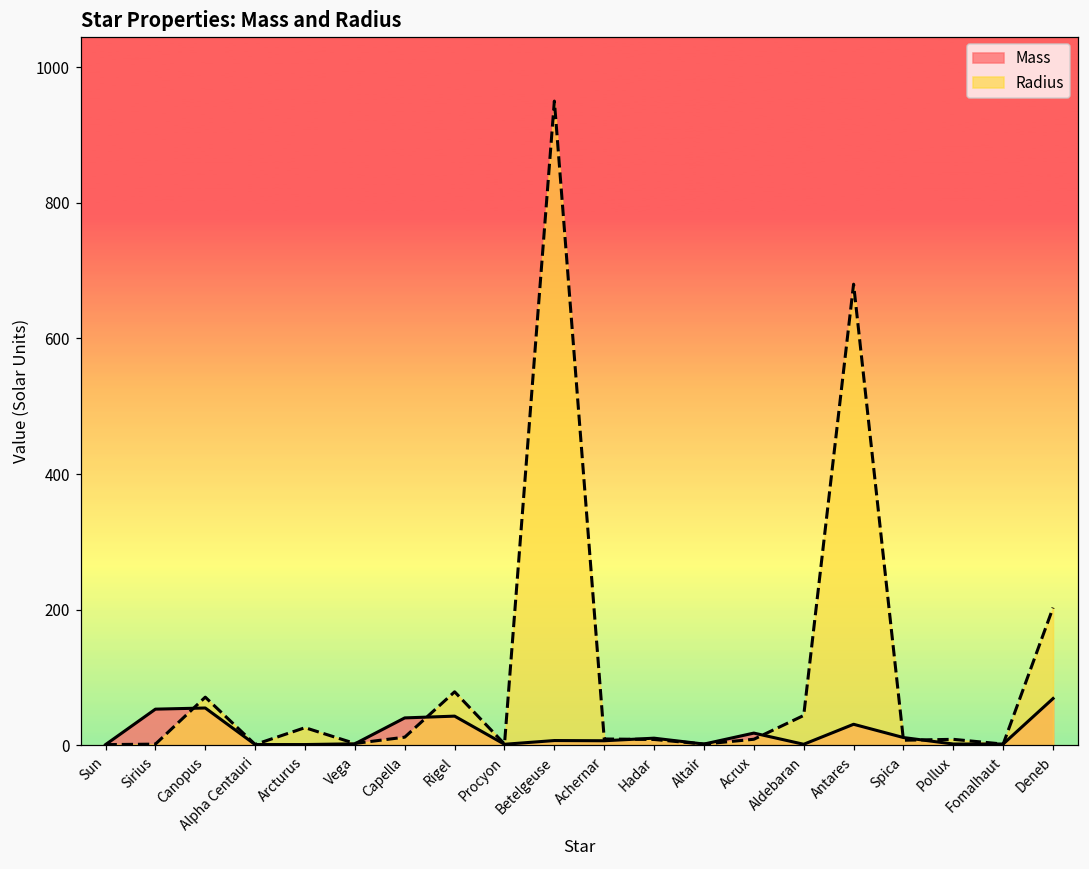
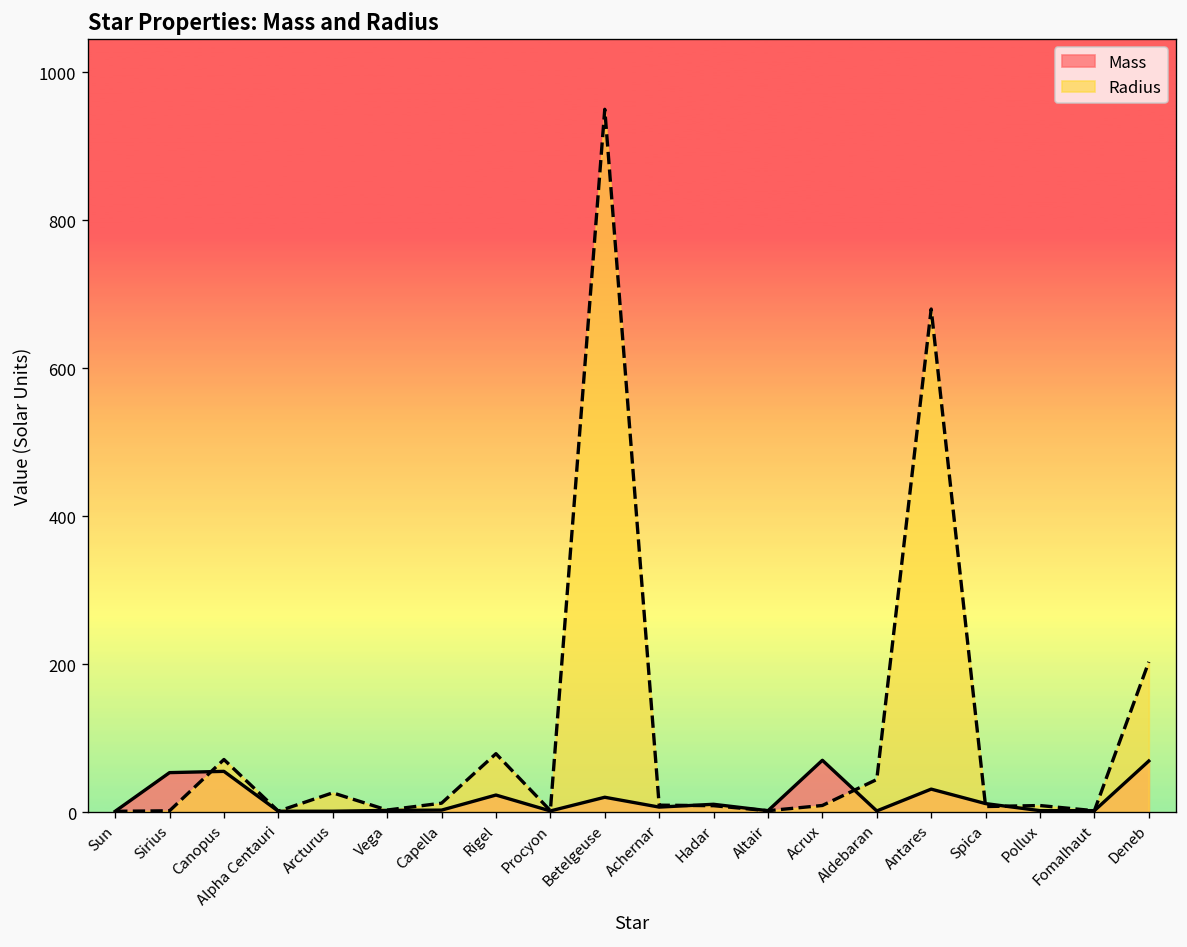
Mass, Capella: 40 -> 0
Mass, Rigel: 40 -> 20
Mass, Betelgeuse: 10 -> 20
Mass, Acrux: 20 -> 70
